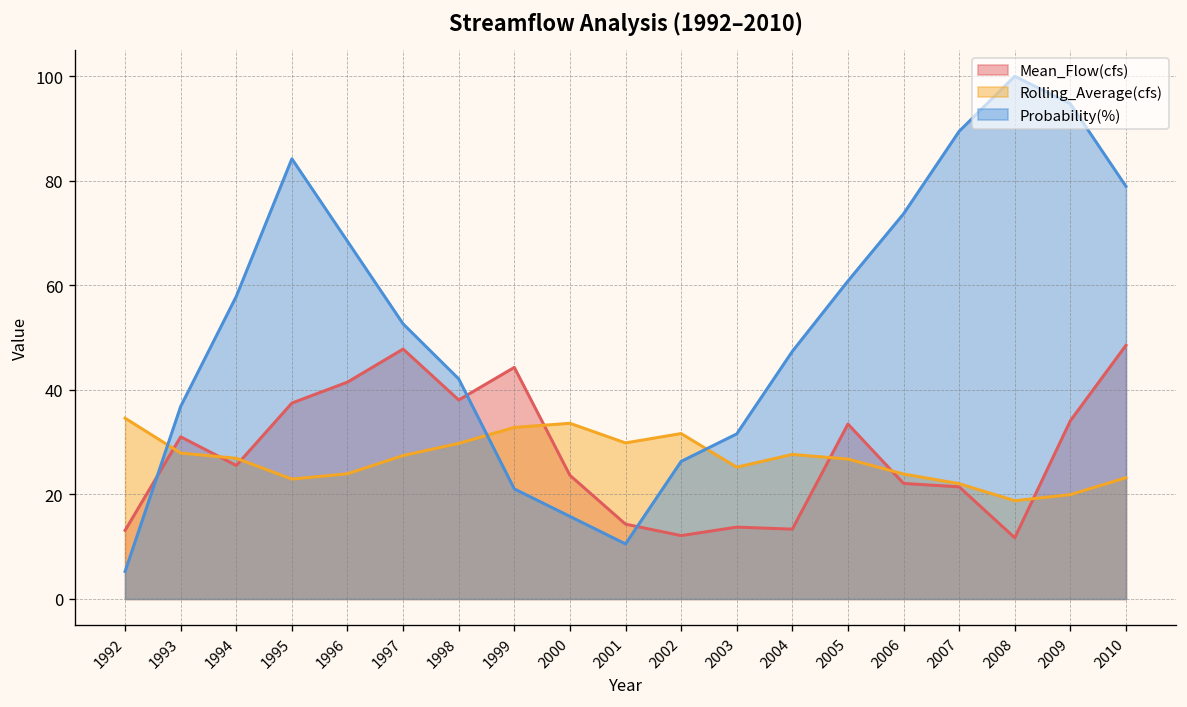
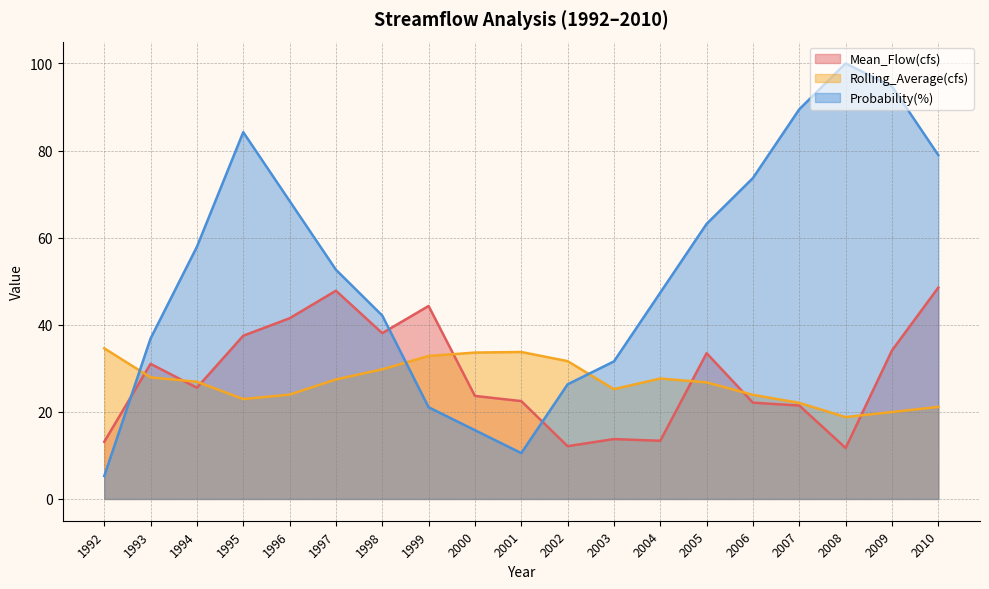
Mean_Flow(cfs), 2001: 14 -> 22
Rolling_Average(cfs), 2001: 30 -> 34
Probability(%), 2005: 61 -> 63
Rolling_Average(cfs), 2010: 23 -> 21
